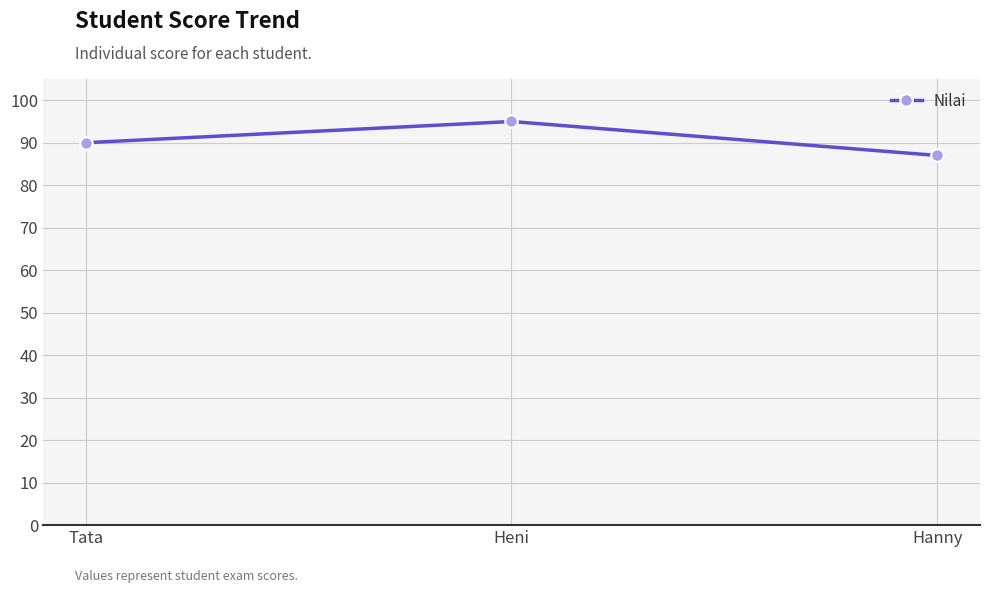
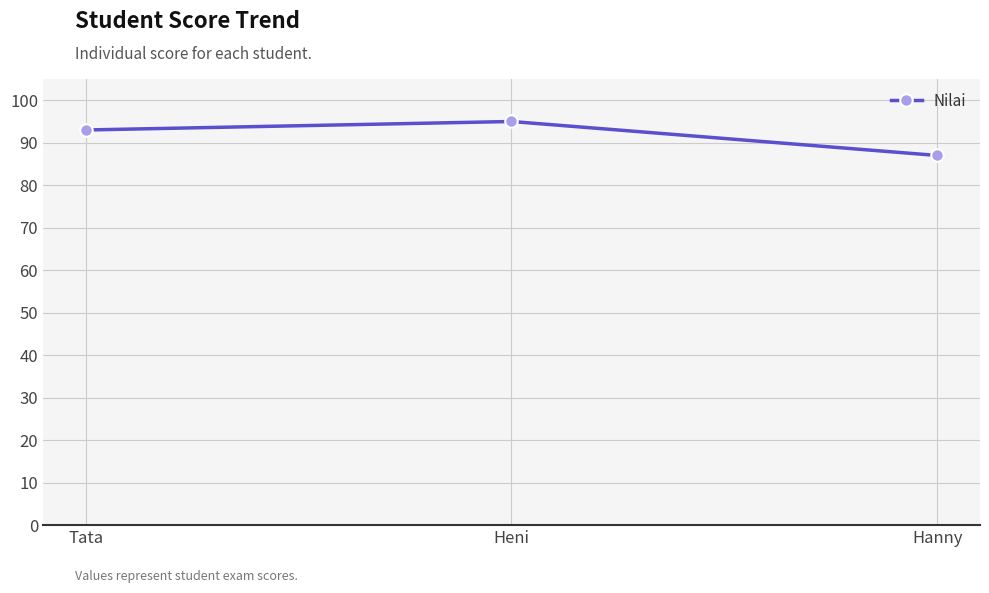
Tata: 90 -> 93
